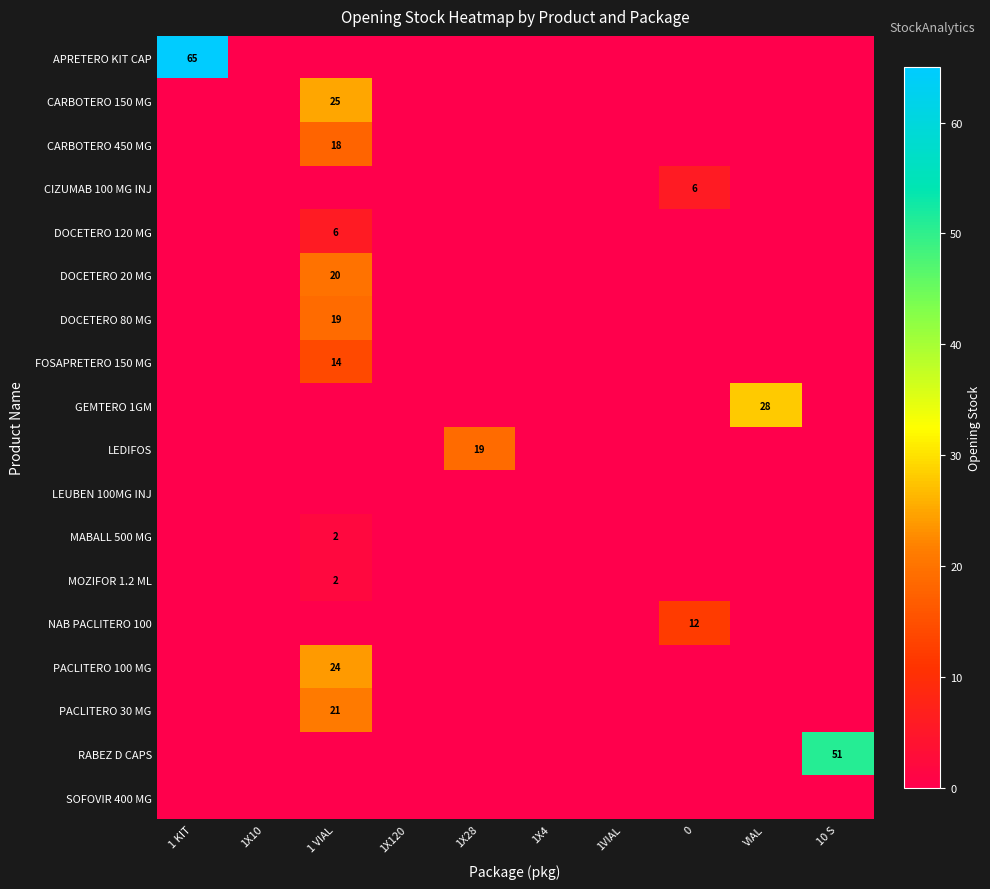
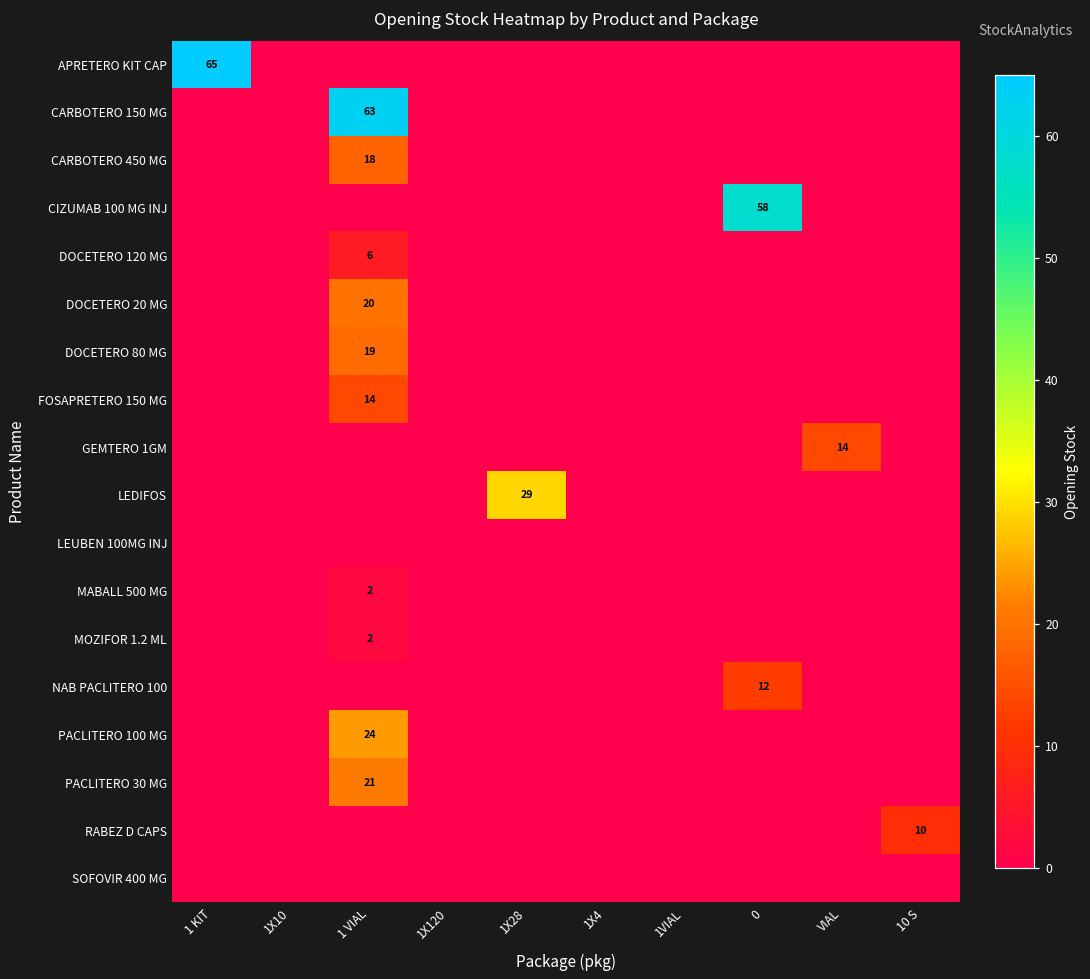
CARBOTERO 150 MG, 1 VIAL: 25 -> 63
CIZUMAB 100 MG INJ, 0: 6 -> 58
GEMTERO 1GM, VIAL: 28 -> 14
LEDIFOS, 1X28: 19 -> 29
RABEZ D CAPS, 10 S: 51 -> 10
